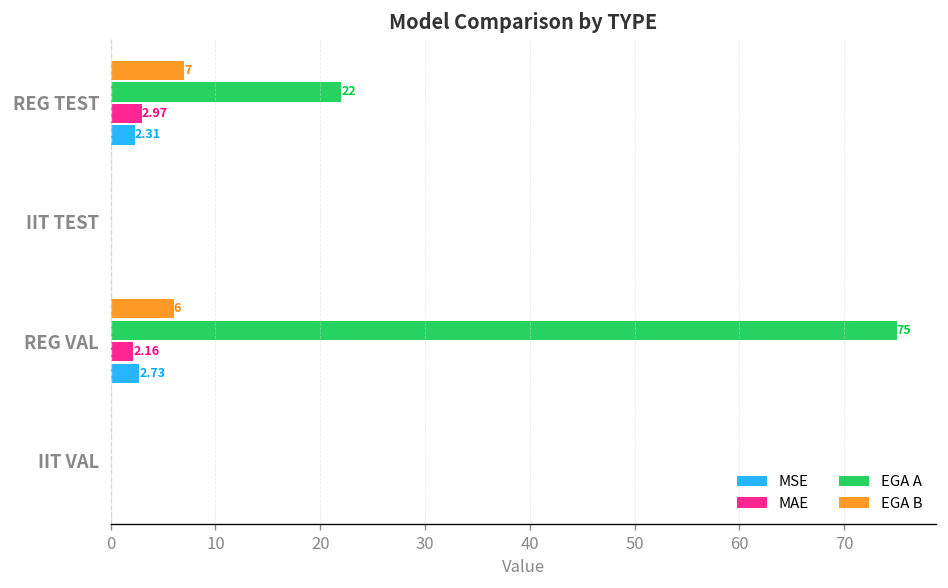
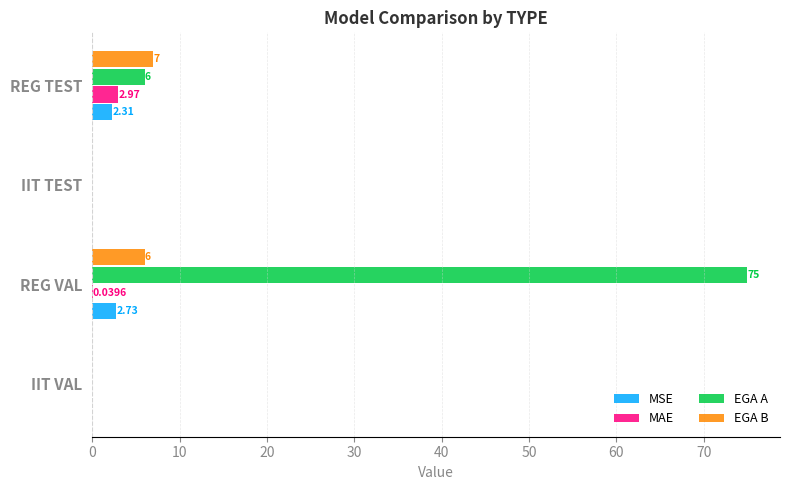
EGA A, REG TEST: 22 -> 6
MAE, REG VAL: 2.16 -> 0.0396
